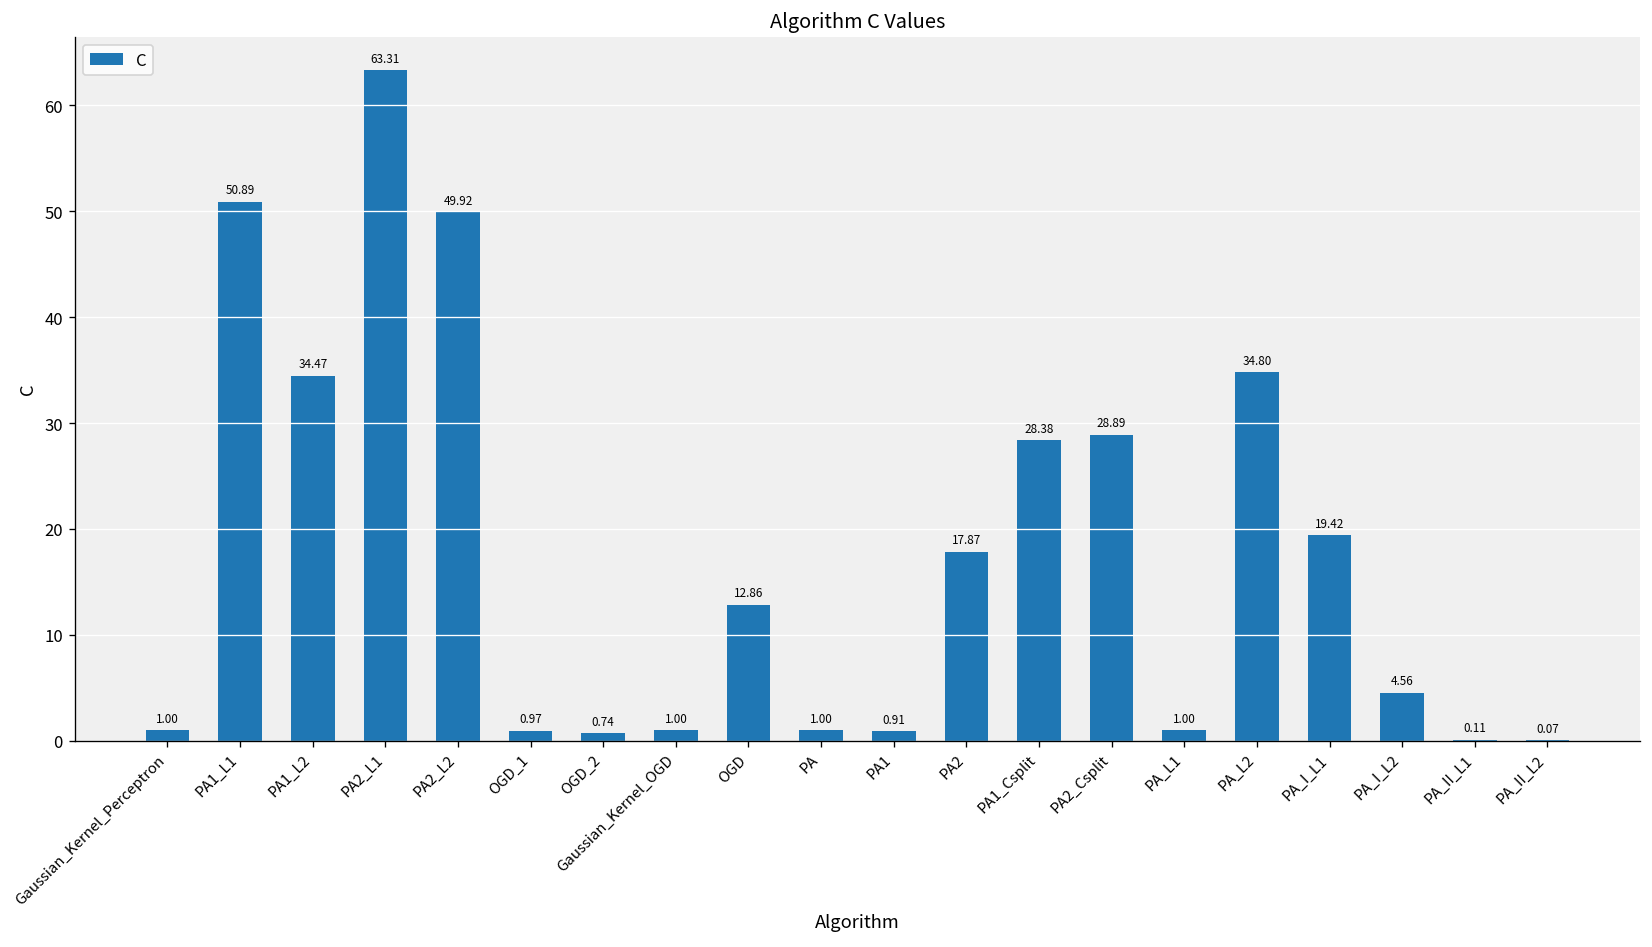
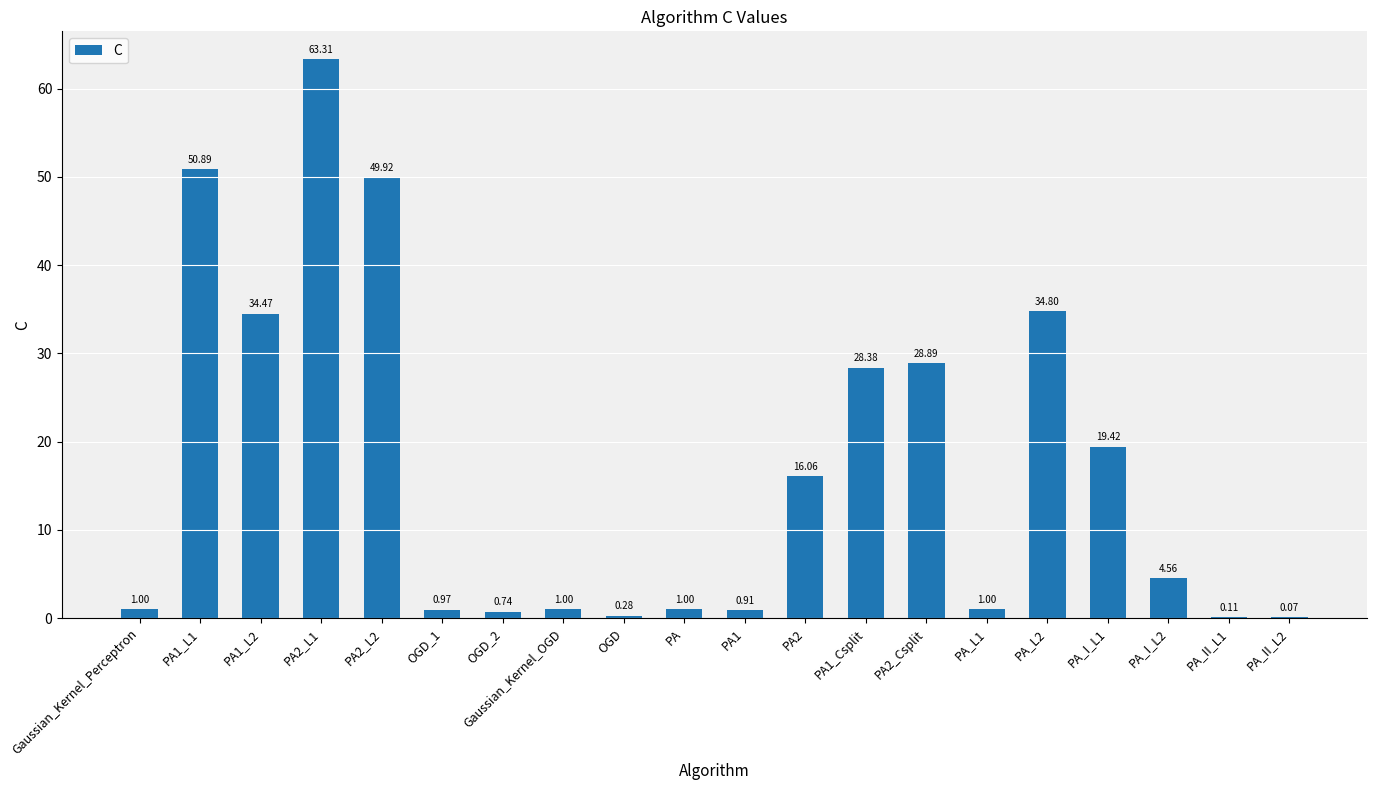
OGD: 12.86 -> 0.28
PA2: 17.87 -> 16.06
